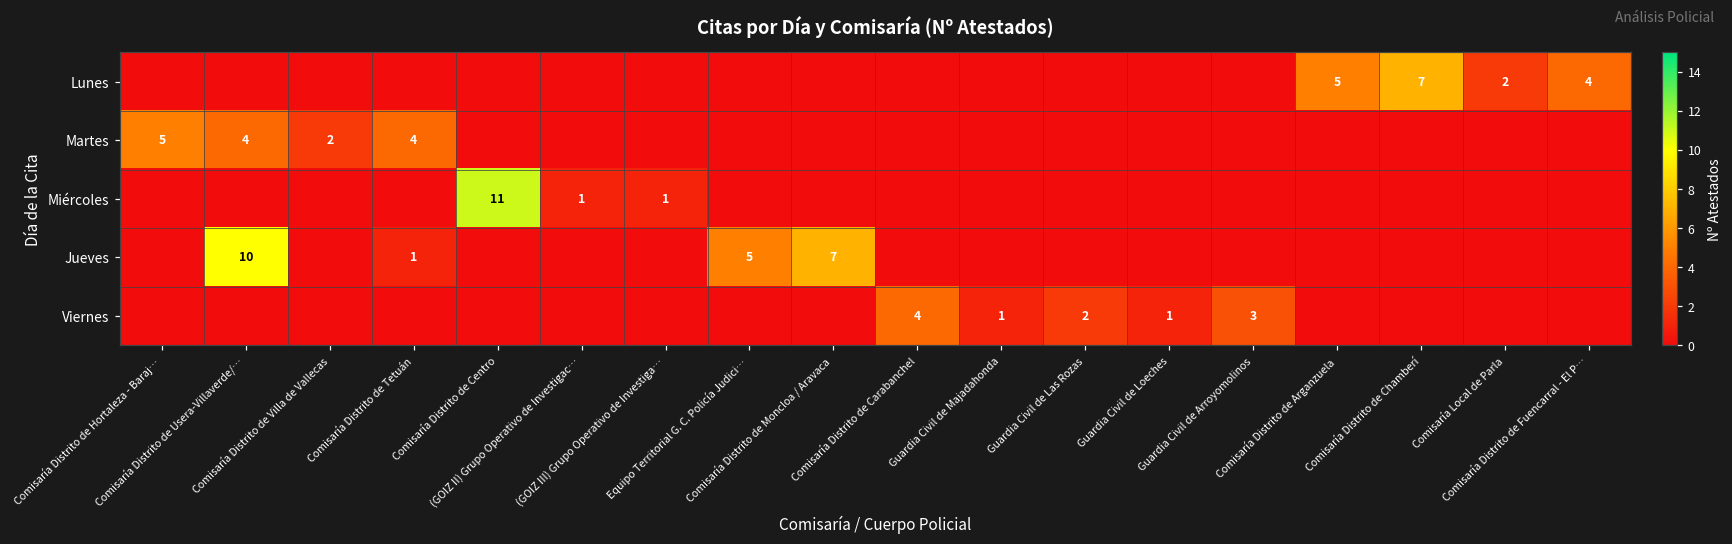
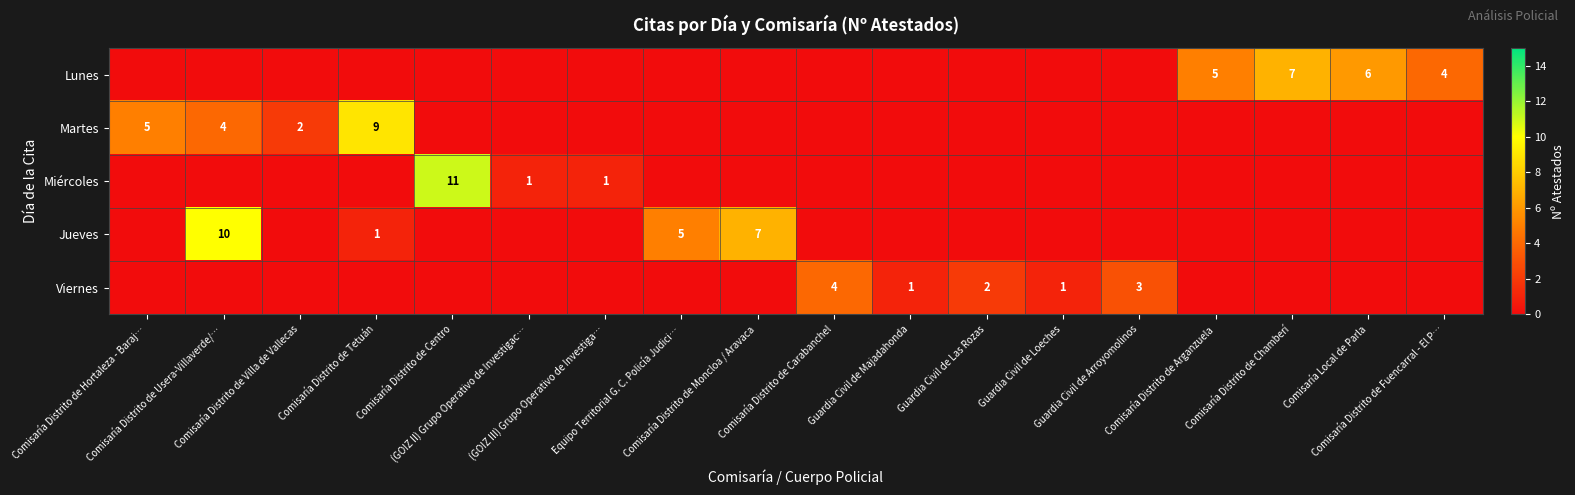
Lunes, Comisaría Local de Parla: 2 -> 6
Martes, Comisaría Distrito de Tetuán: 4 -> 9
